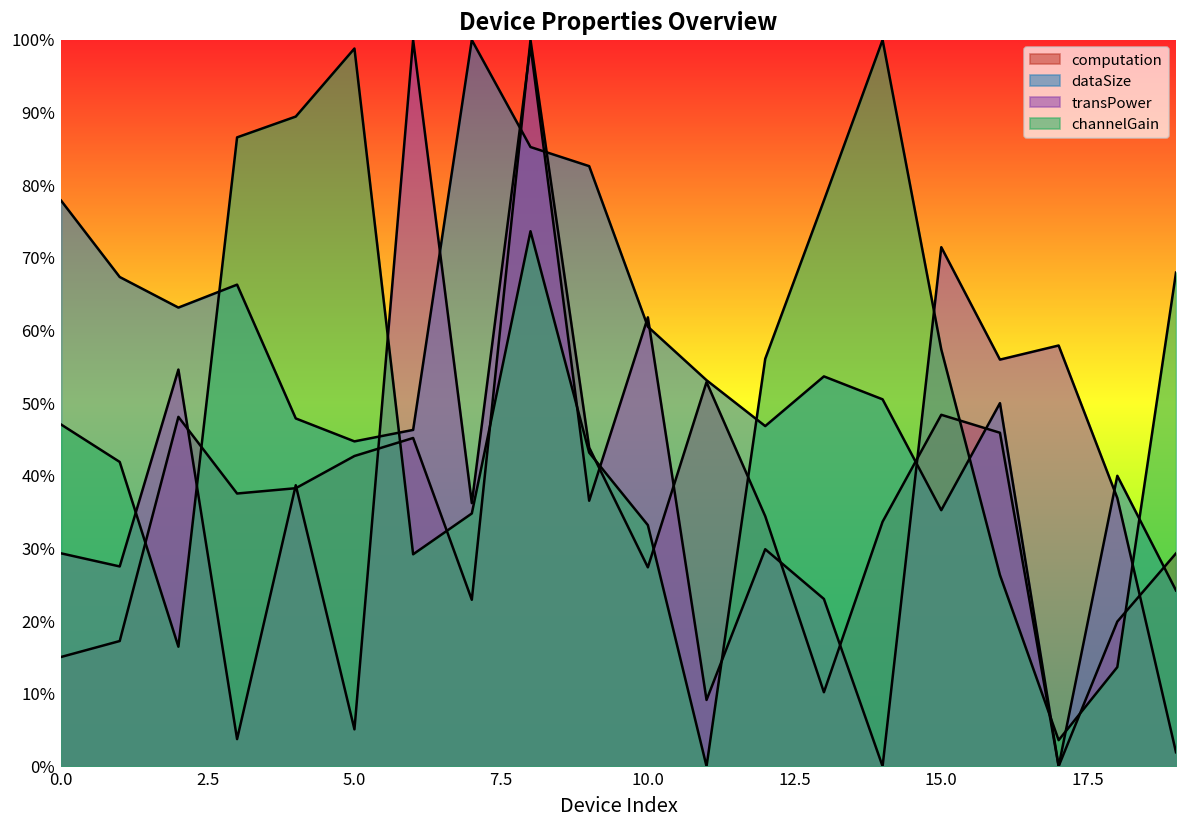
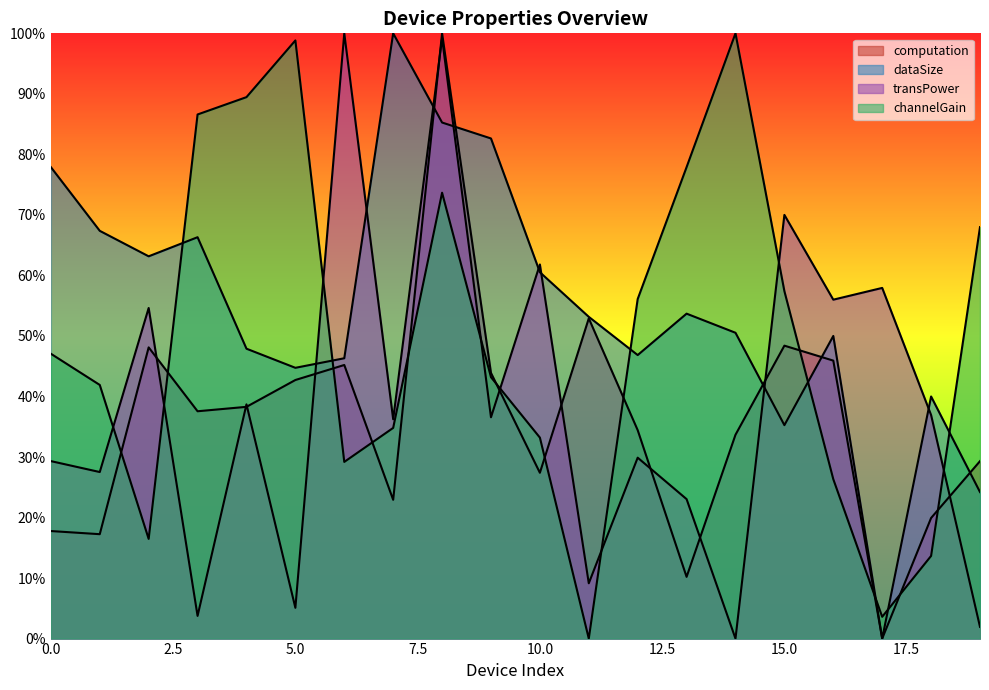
computation, 0.0: 15% -> 18%
transPower, 15.0: 71% -> 70%
